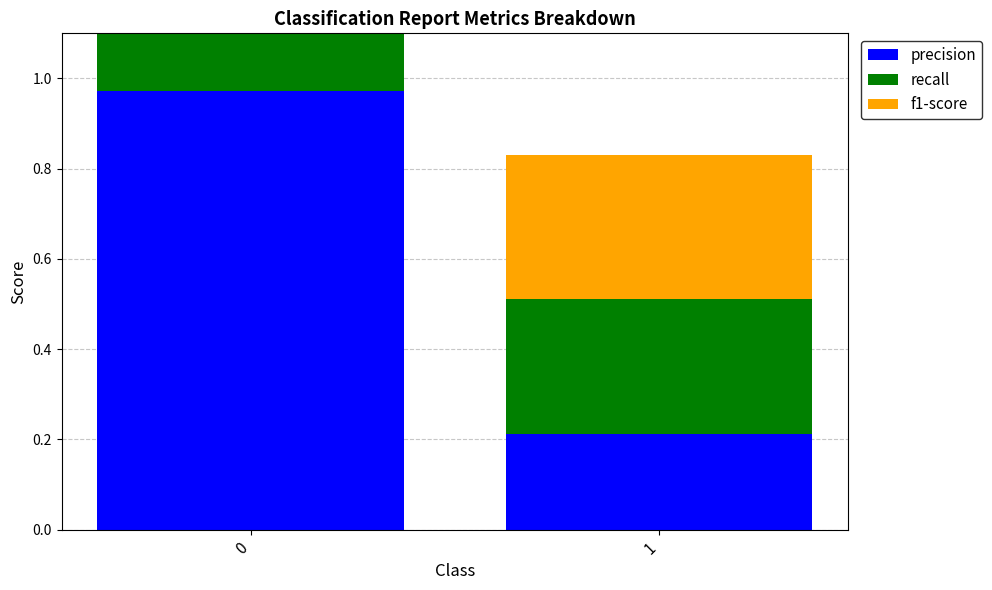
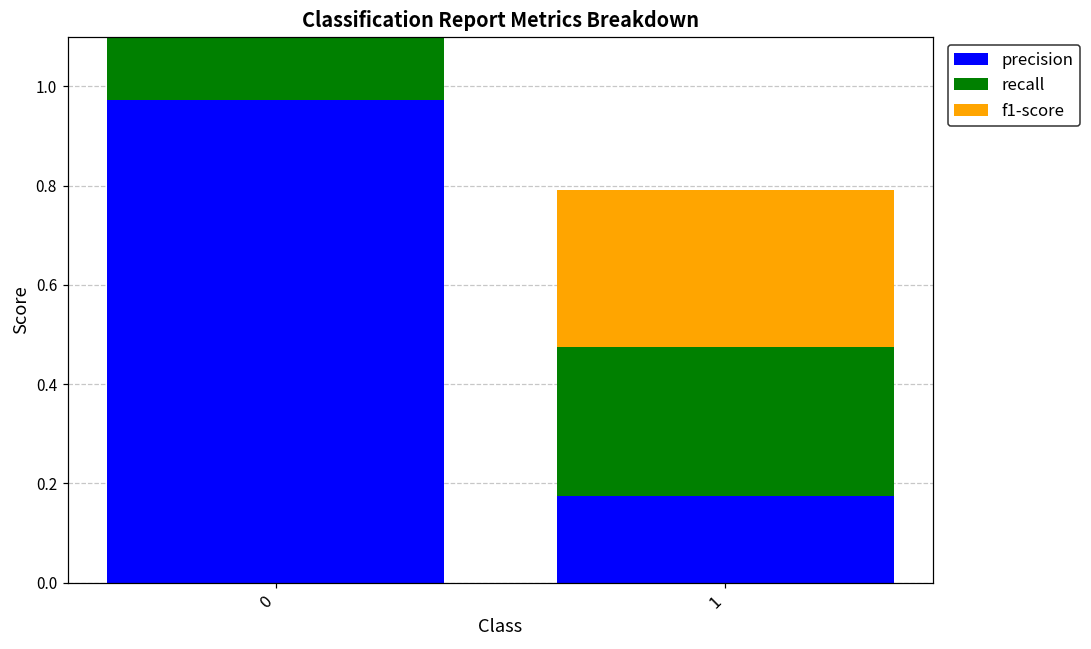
precision, 1: 0.21 -> 0.17
